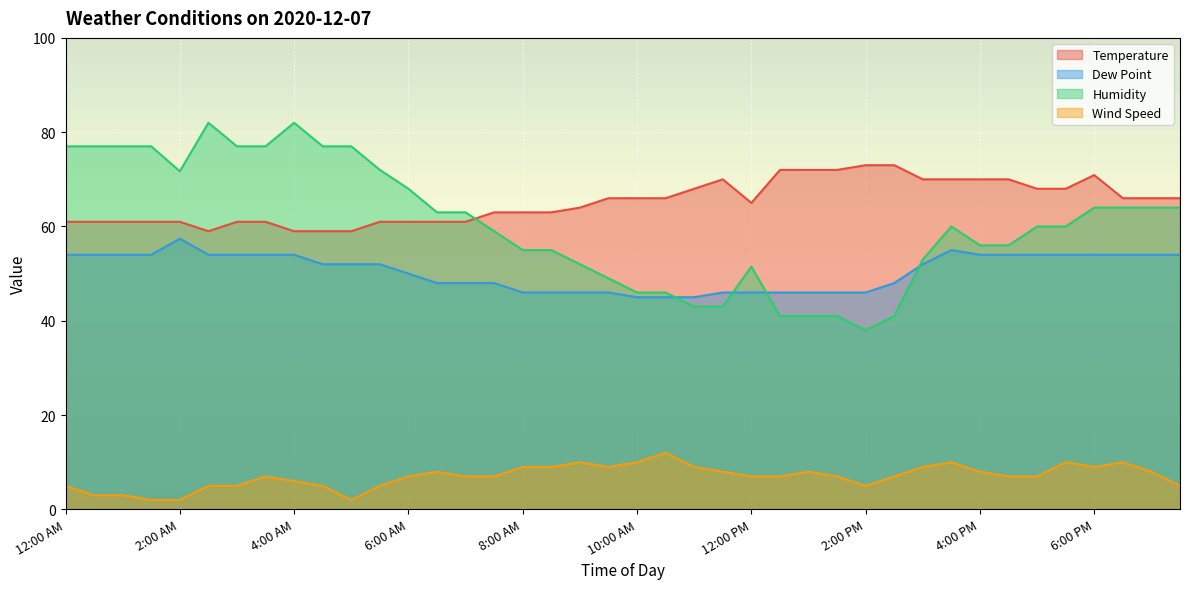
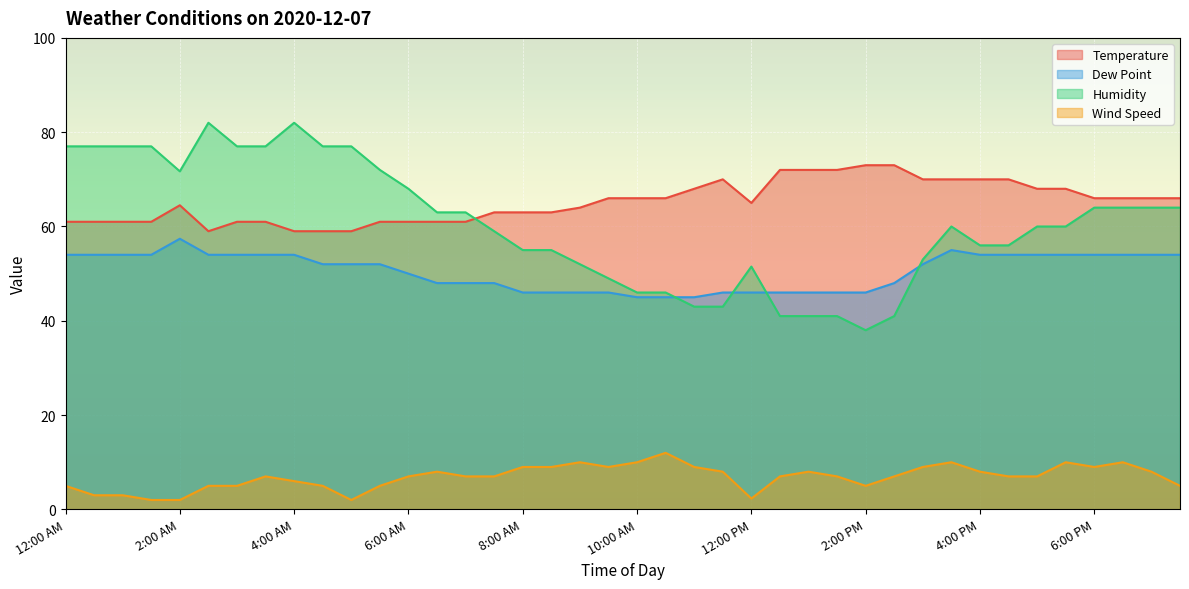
Temperature, 2:00 AM: 61 -> 65
Wind Speed, 12:00 PM: 7 -> 2
Temperature, 6:00 PM: 71 -> 66
